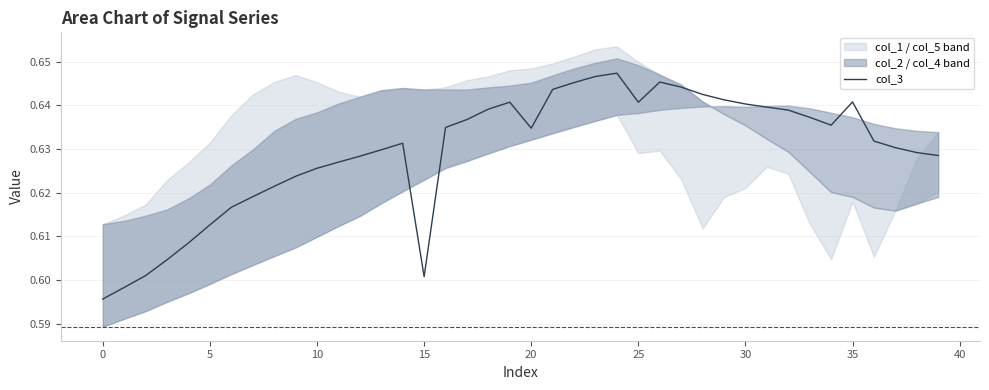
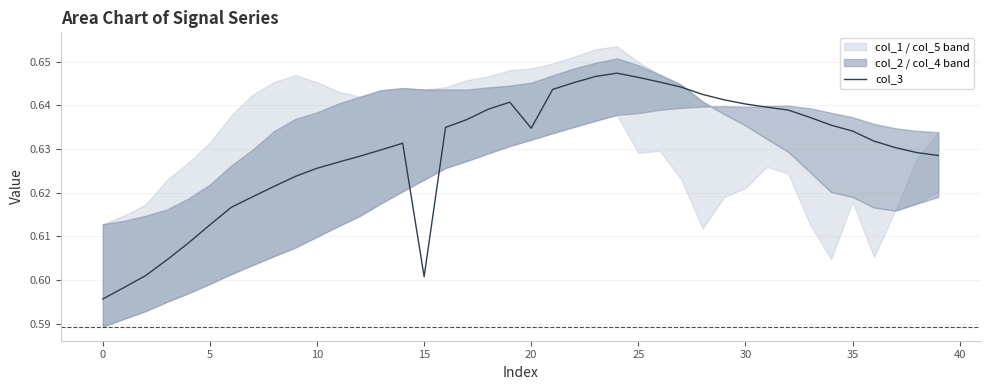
col_3, 25: 0.641 -> 0.646
col_3, 35: 0.641 -> 0.634
